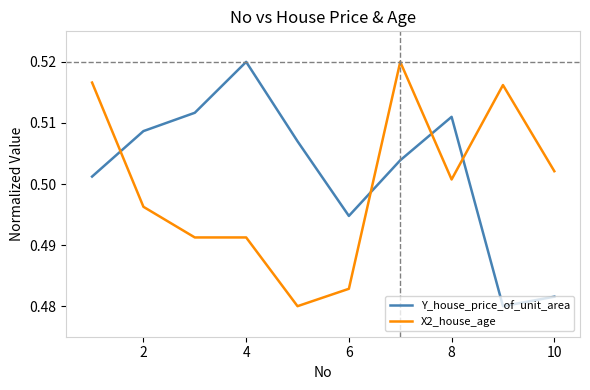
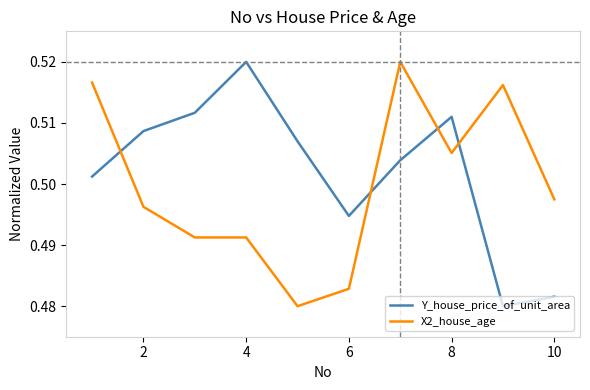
X2_house_age, 8: 0.501 -> 0.505
X2_house_age, 10: 0.502 -> 0.497
